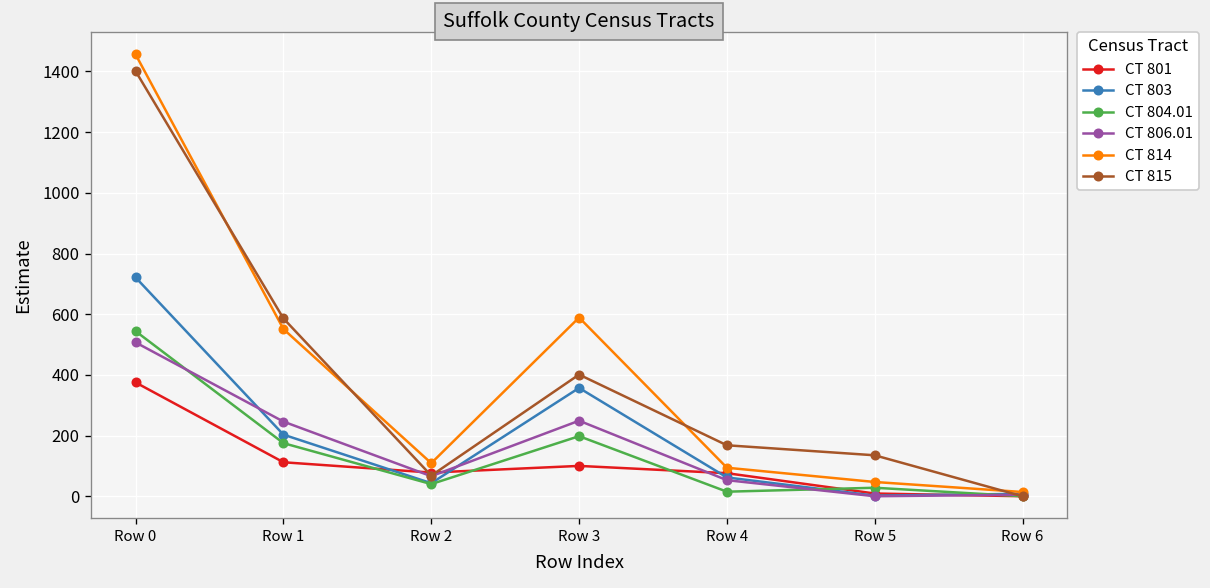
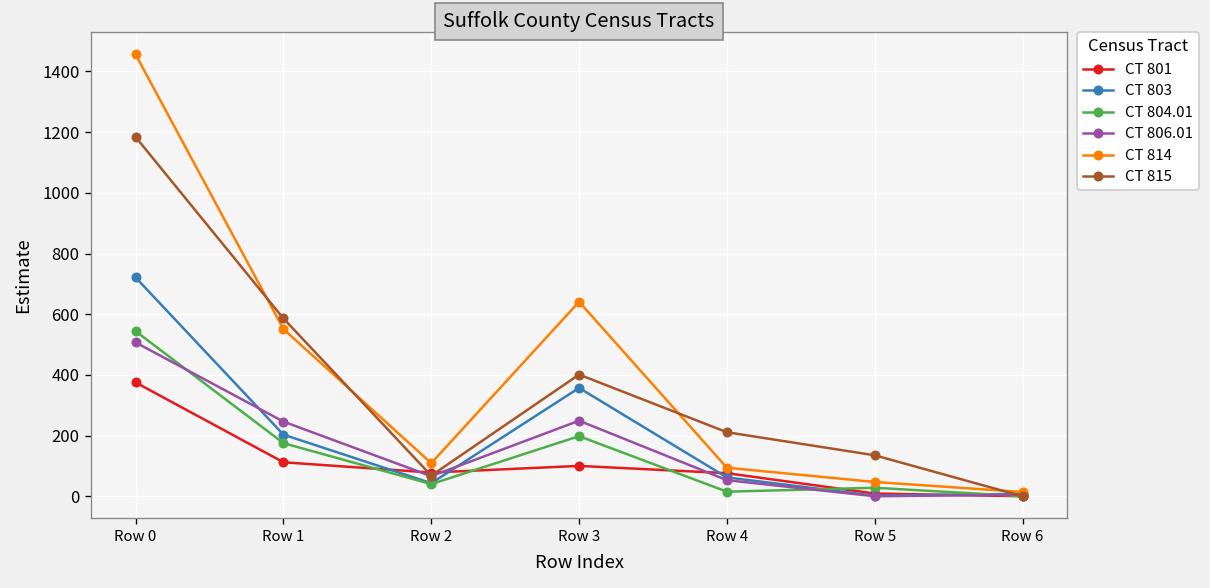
CT 815, Row 0: 1400 -> 1180
CT 814, Row 3: 590 -> 640
CT 815, Row 4: 170 -> 210
